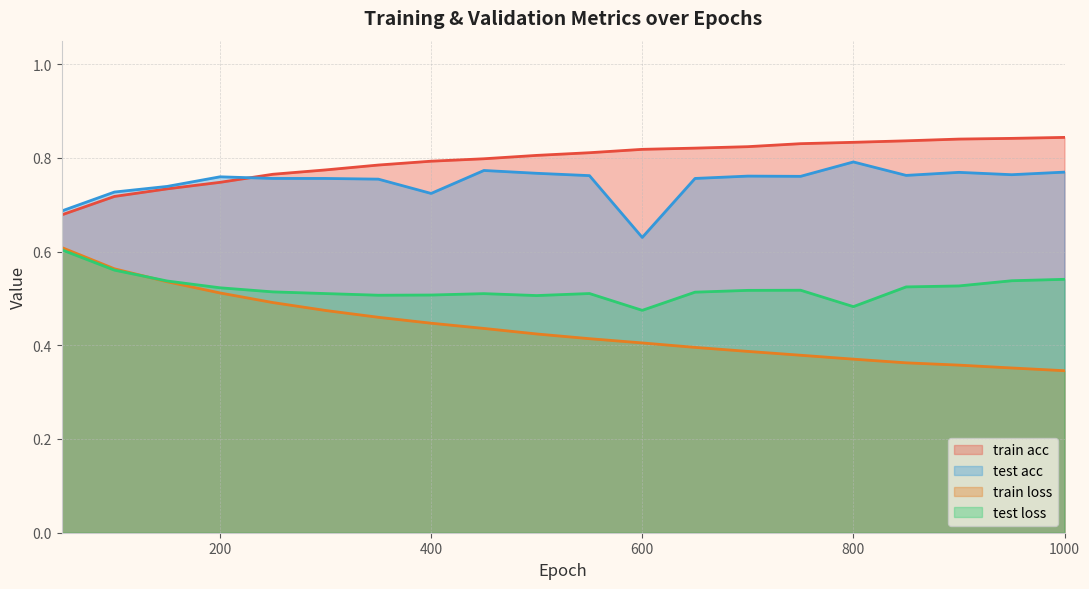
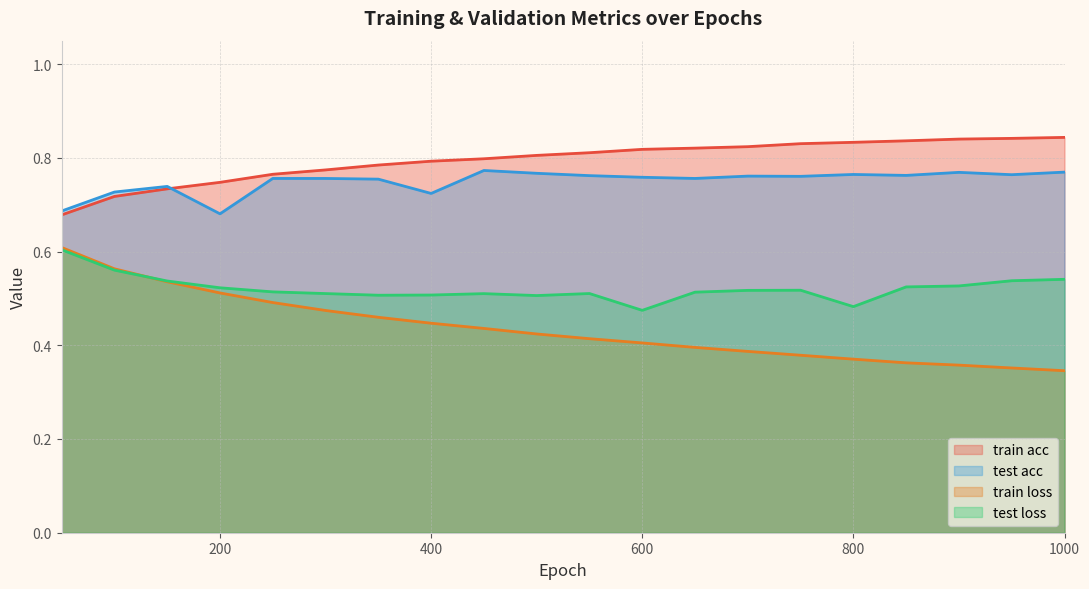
test acc, 200: 0.76 -> 0.68
test acc, 600: 0.63 -> 0.76
test acc, 800: 0.79 -> 0.76
